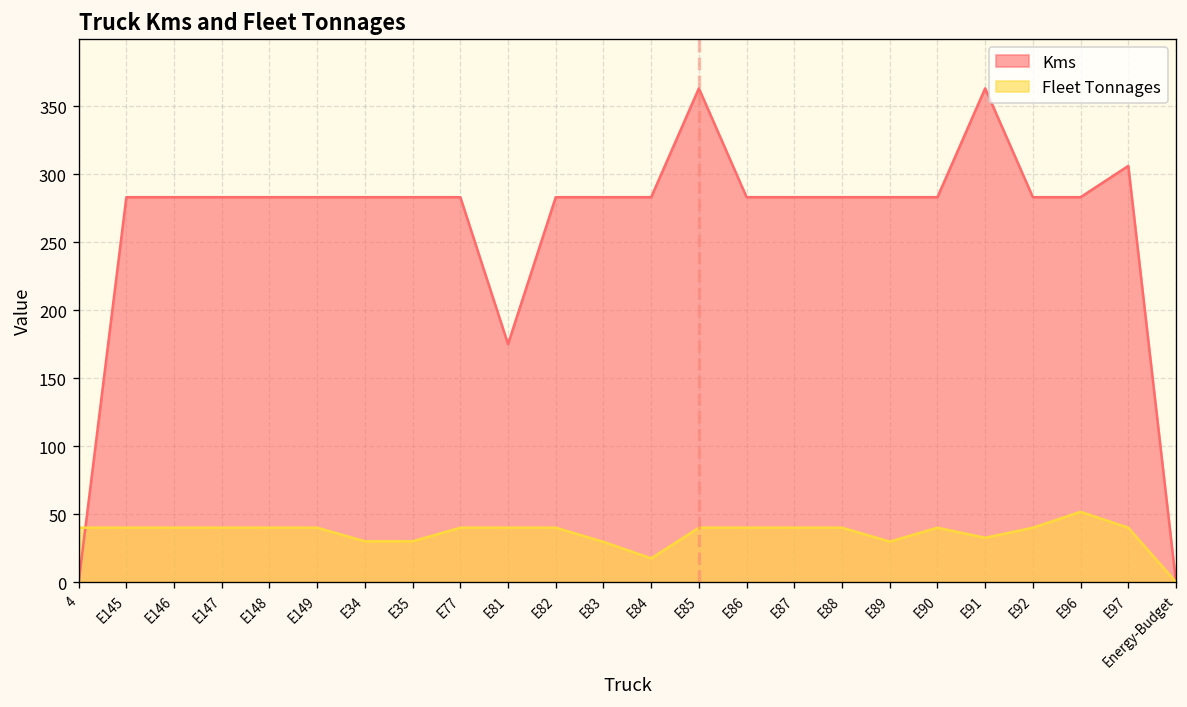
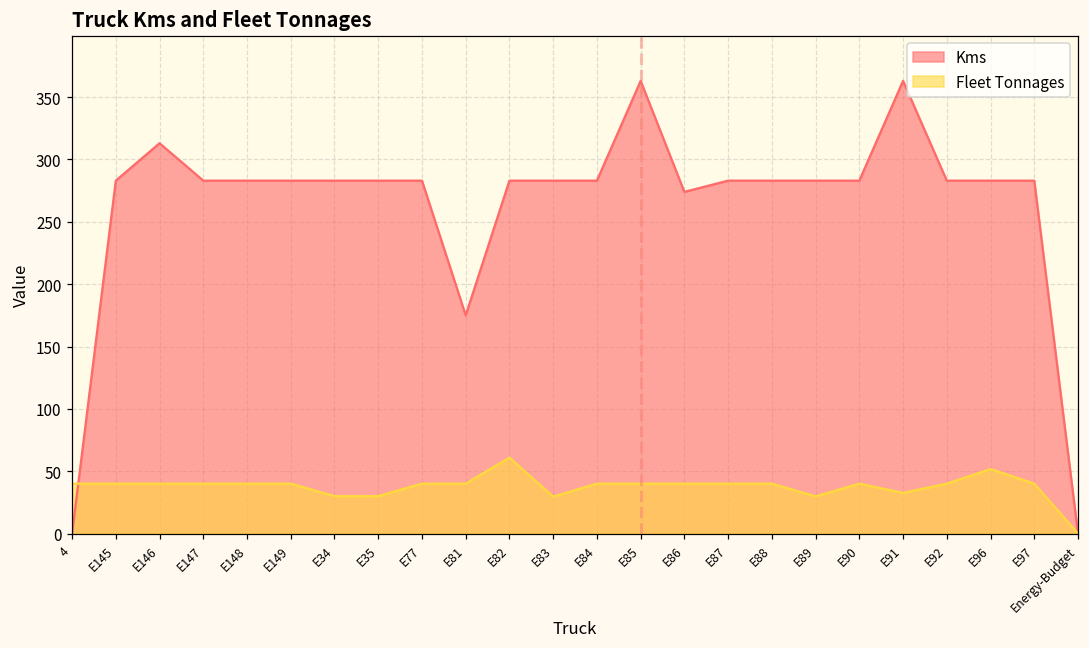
Kms, E146: 283 -> 313
Fleet Tonnages, E82: 40 -> 61
Fleet Tonnages, E84: 18 -> 40
Kms, E86: 283 -> 274
Kms, E97: 306 -> 283
